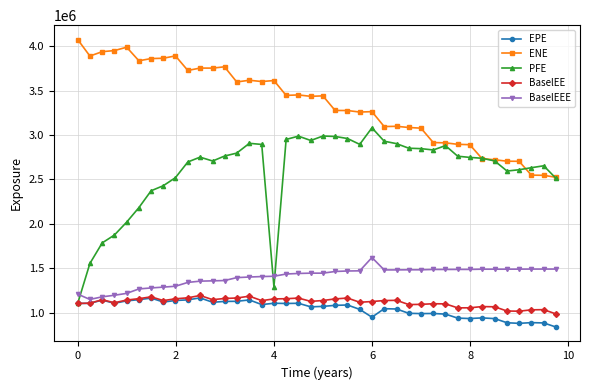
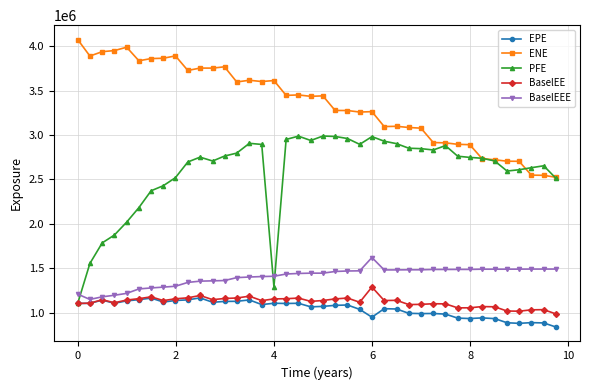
PFE, 6: 3100000 -> 3000000
BaselEE, 6: 1100000 -> 1300000
